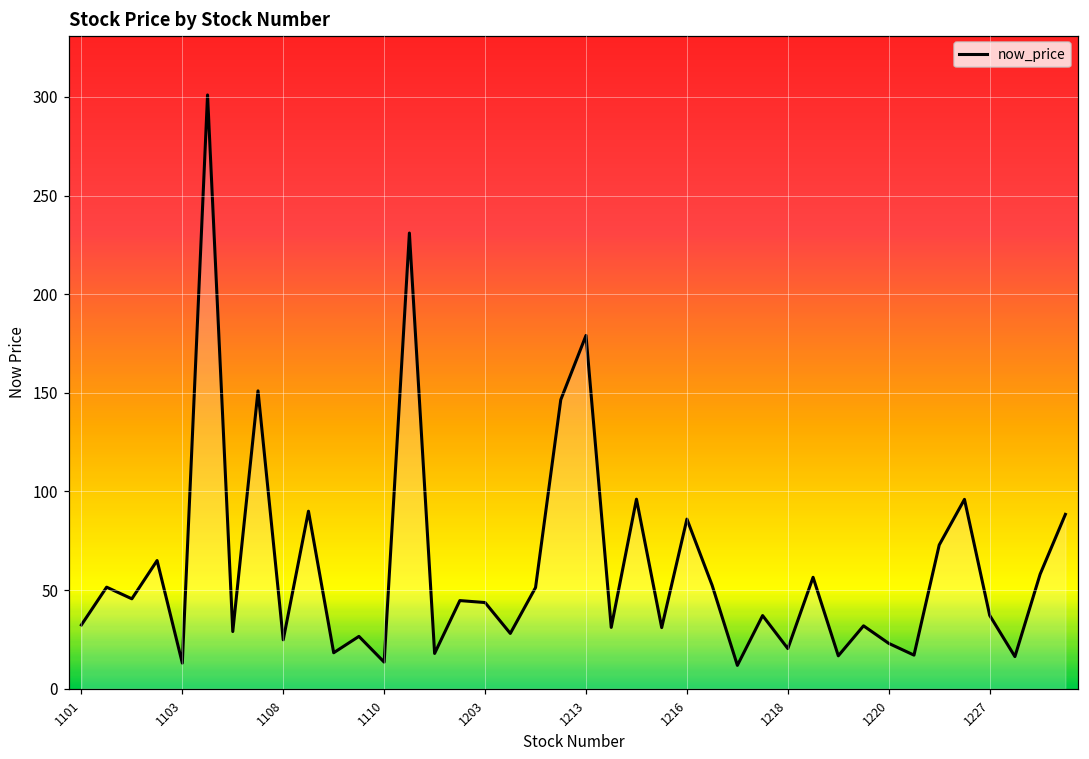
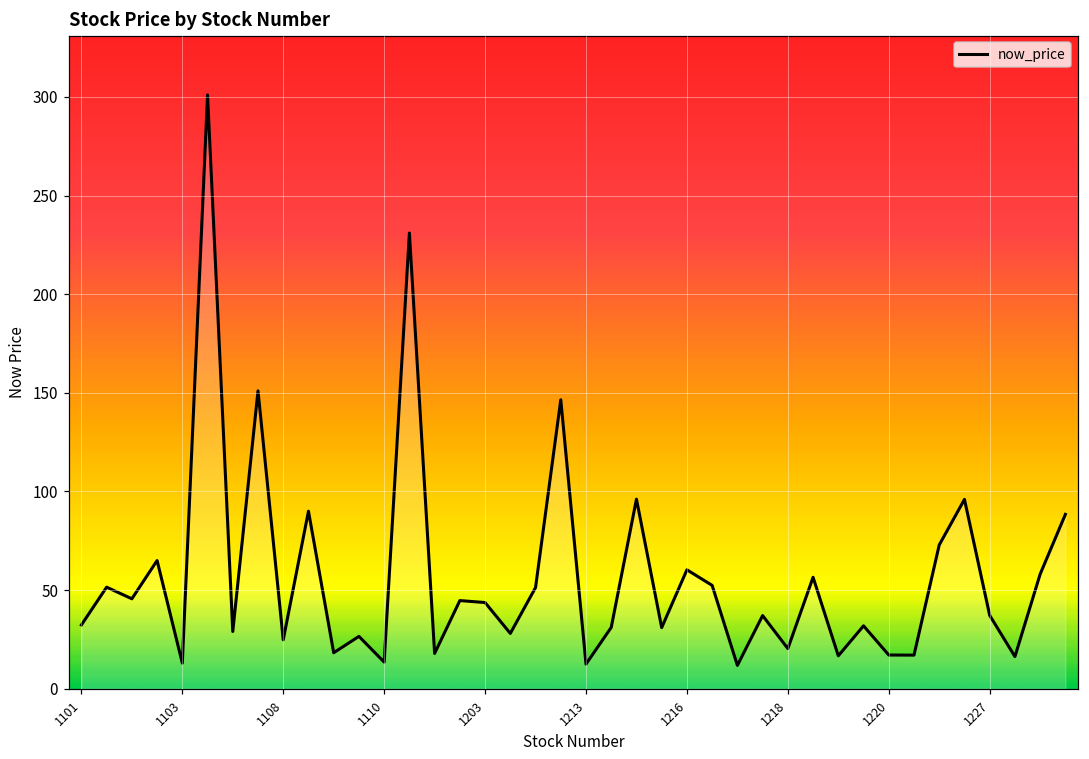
1213: 179 -> 13
1216: 86 -> 60
1220: 23 -> 17
